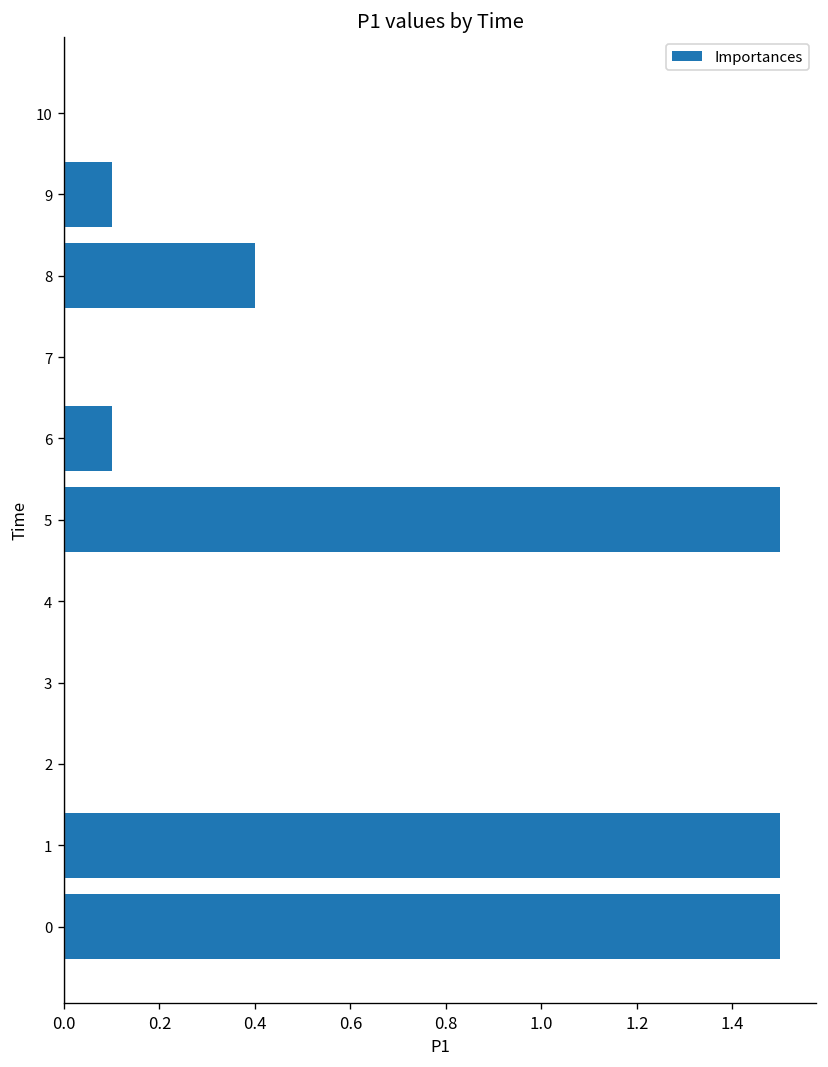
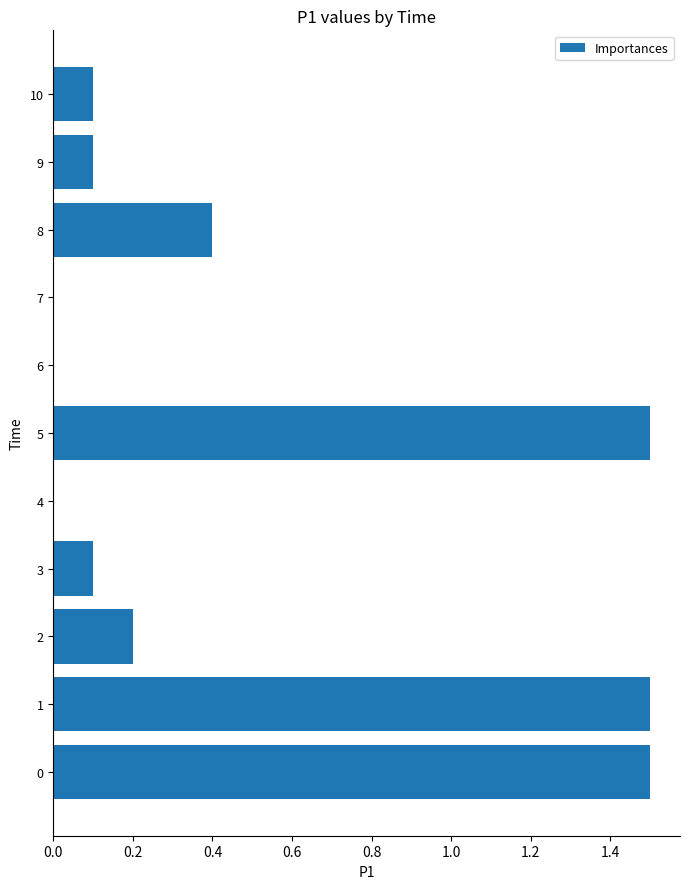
10: 0.0 -> 0.1
6: 0.1 -> 0.0
3: 0.0 -> 0.1
2: 0.0 -> 0.2
